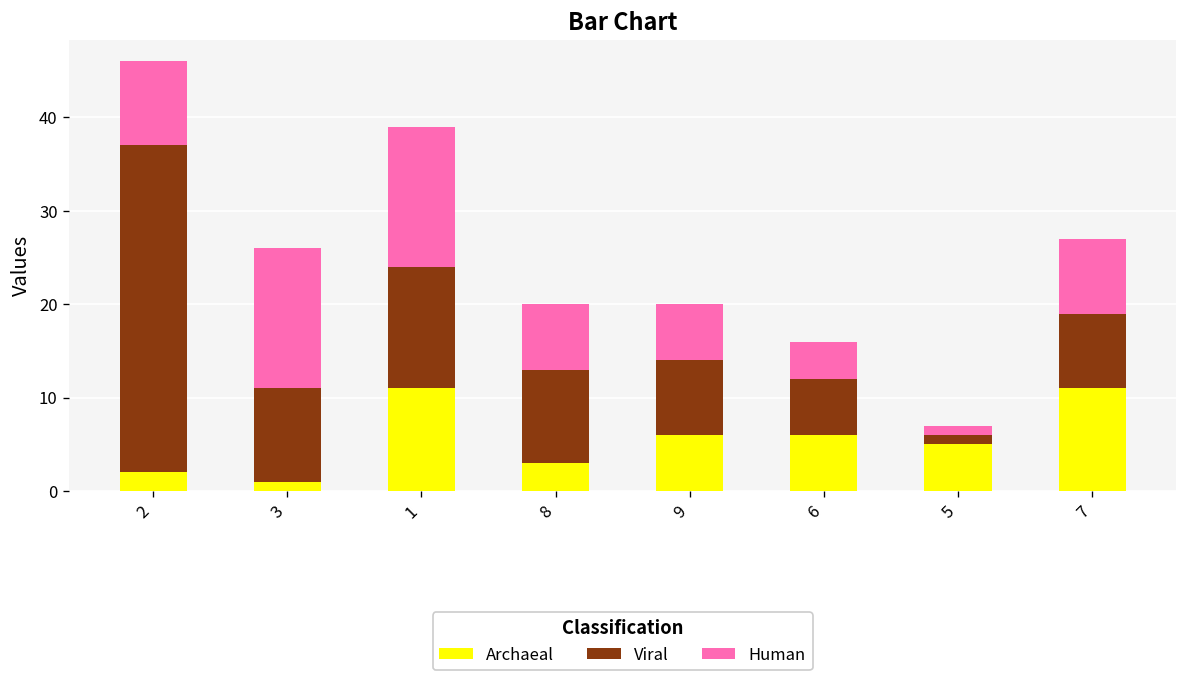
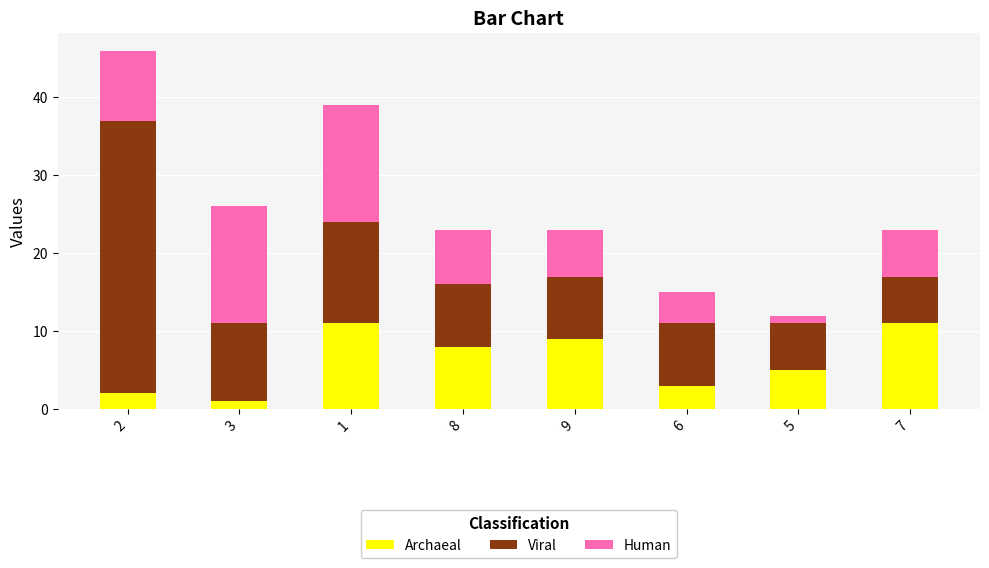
Archaeal, 8: 3 -> 8
Viral, 8: 10 -> 8
Archaeal, 9: 6 -> 9
Archaeal, 6: 6 -> 3
Viral, 6: 6 -> 8
Viral, 5: 1 -> 6
Viral, 7: 8 -> 6
Human, 7: 8 -> 6
